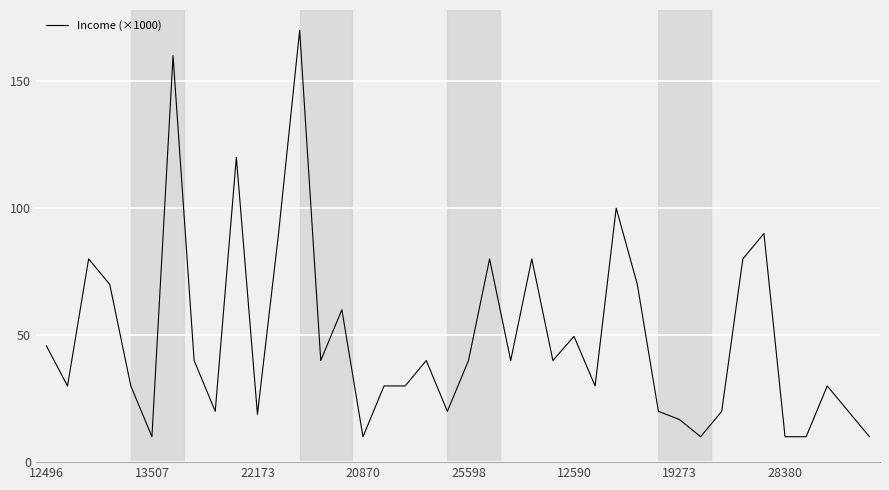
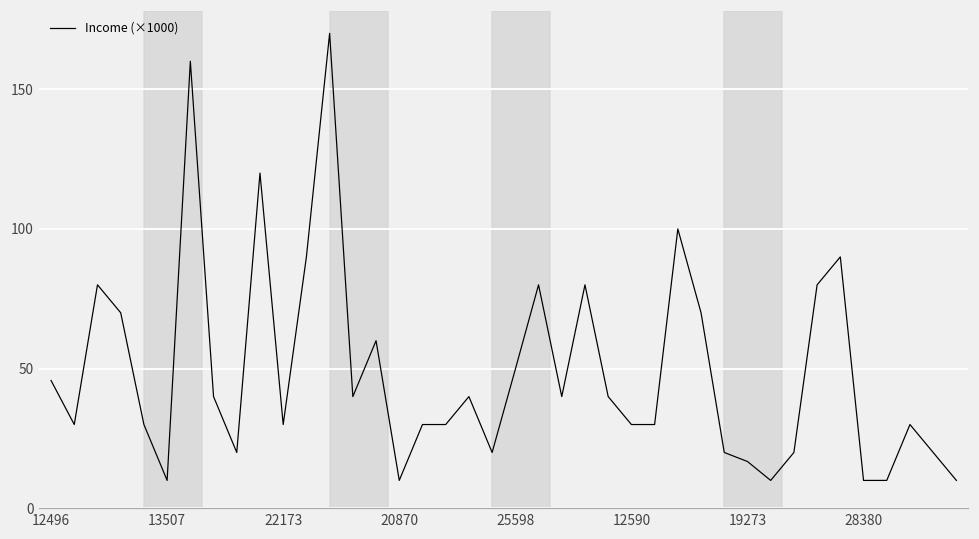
22173: 19 -> 30
25598: 40 -> 50
12590: 50 -> 30
